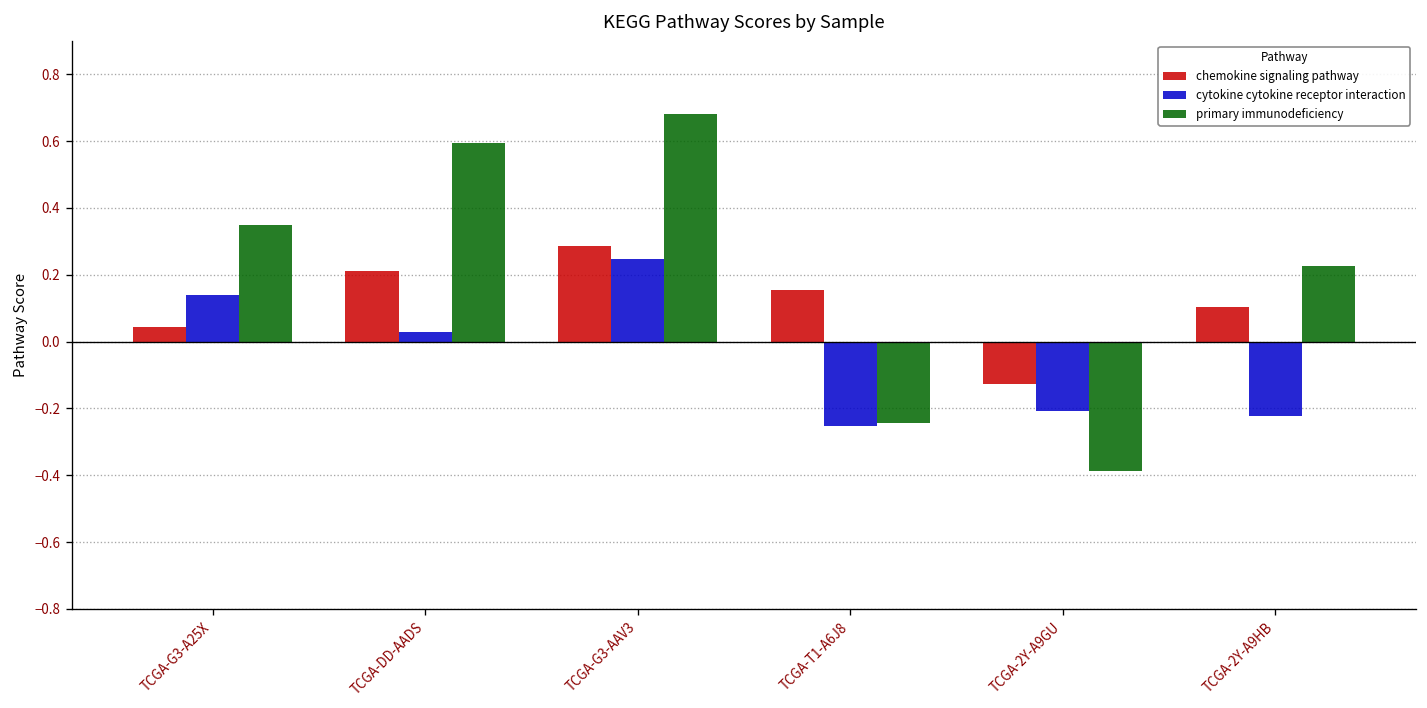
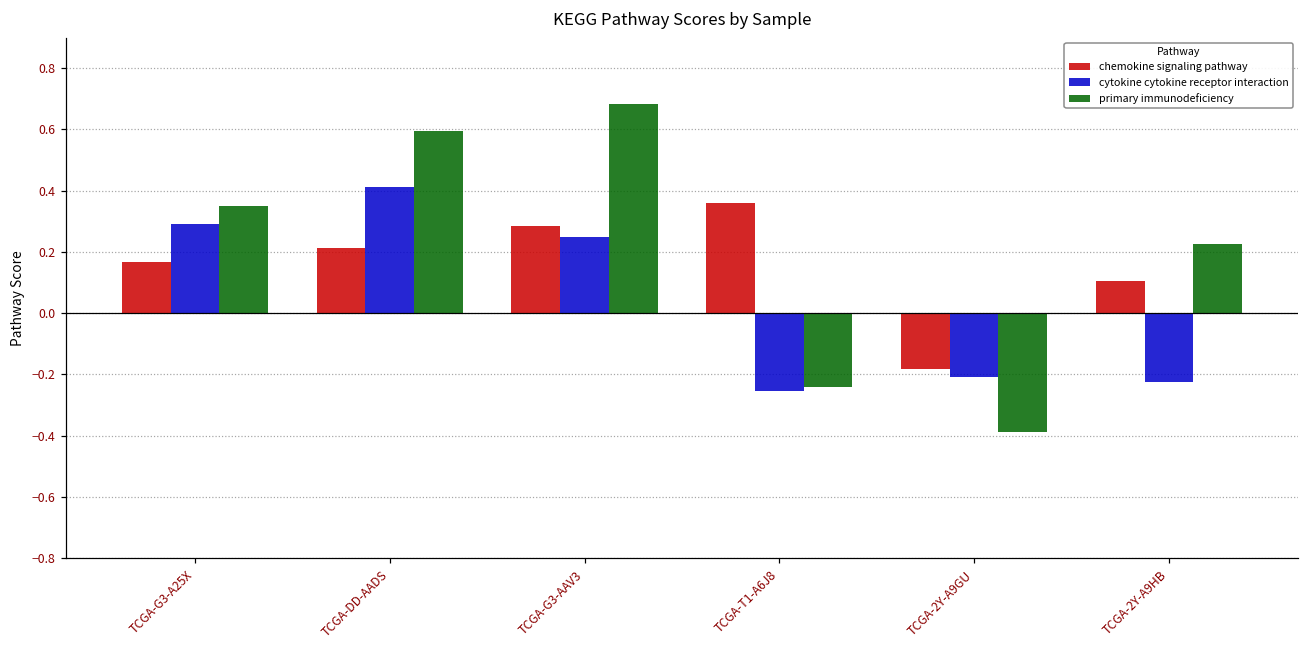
chemokine signaling pathway, TCGA-G3-A25X: 0.04 -> 0.17
cytokine cytokine receptor interaction, TCGA-G3-A25X: 0.14 -> 0.29
cytokine cytokine receptor interaction, TCGA-DD-AADS: 0.03 -> 0.41
chemokine signaling pathway, TCGA-T1-A6J8: 0.15 -> 0.36
chemokine signaling pathway, TCGA-2Y-A9GU: -0.13 -> -0.18
